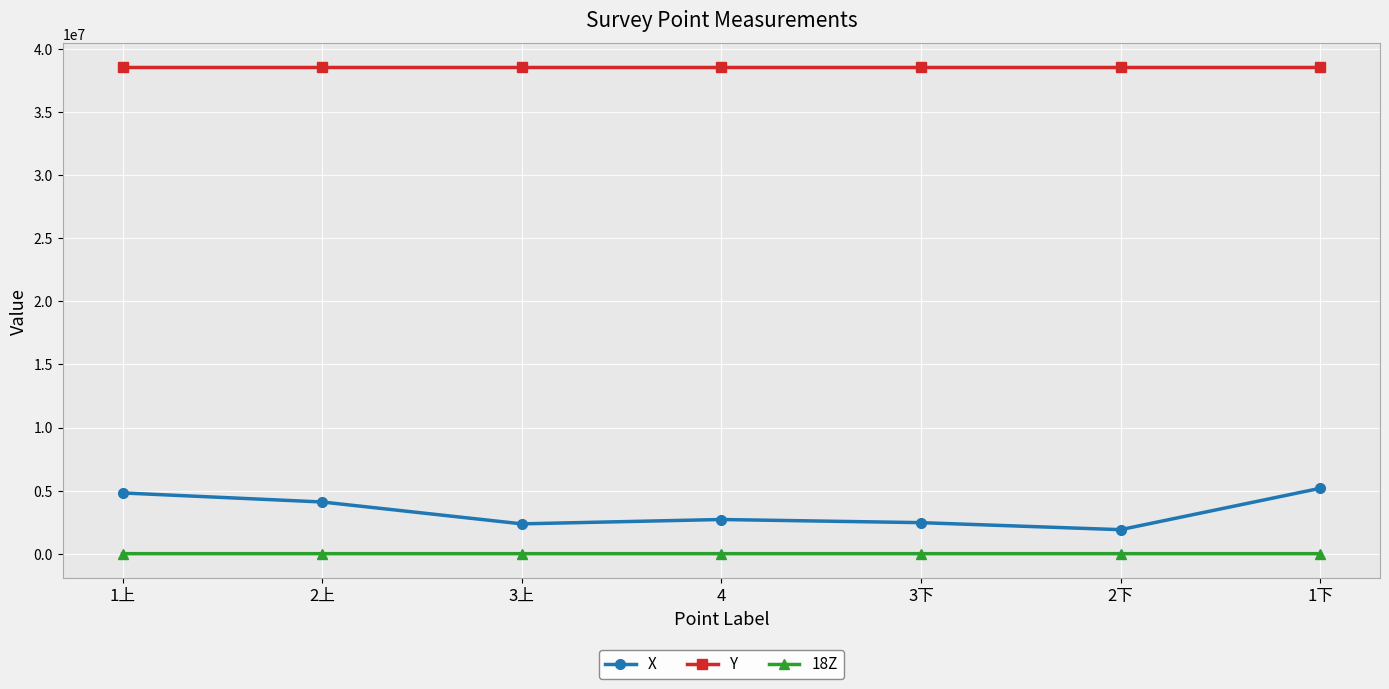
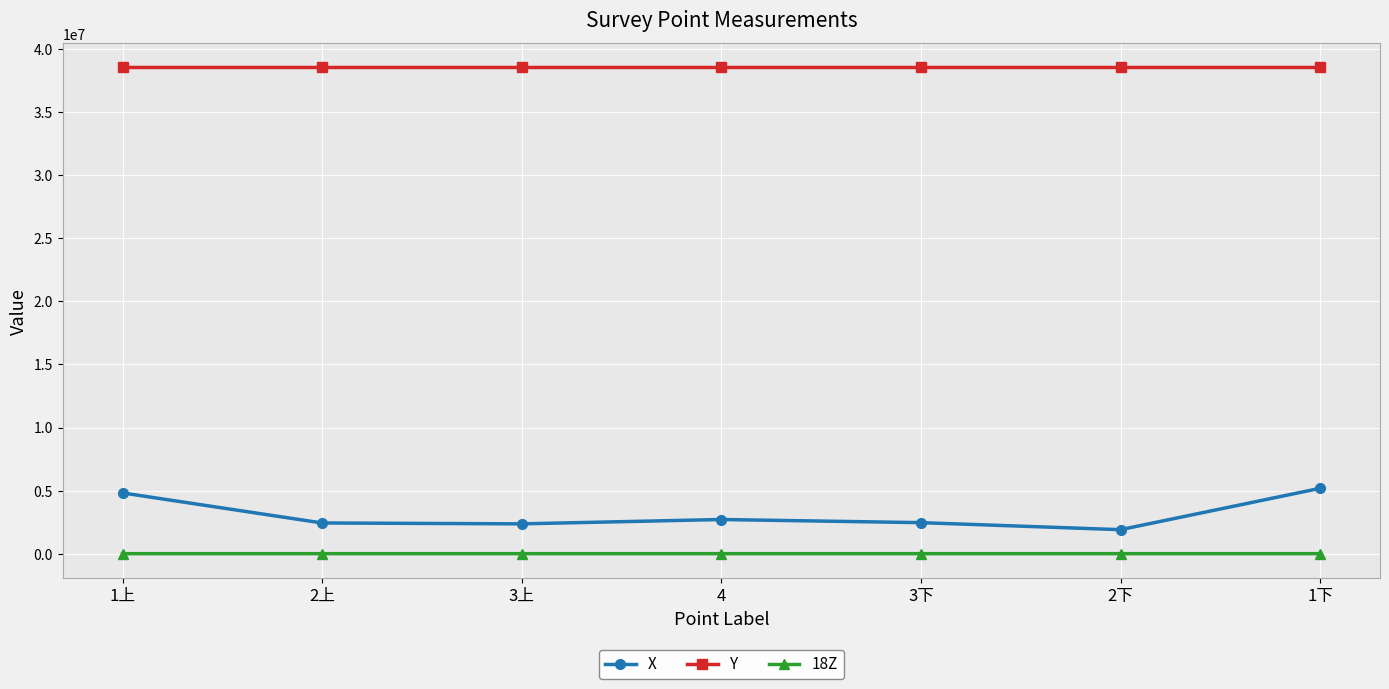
X, 2上: 4100000 -> 2400000
